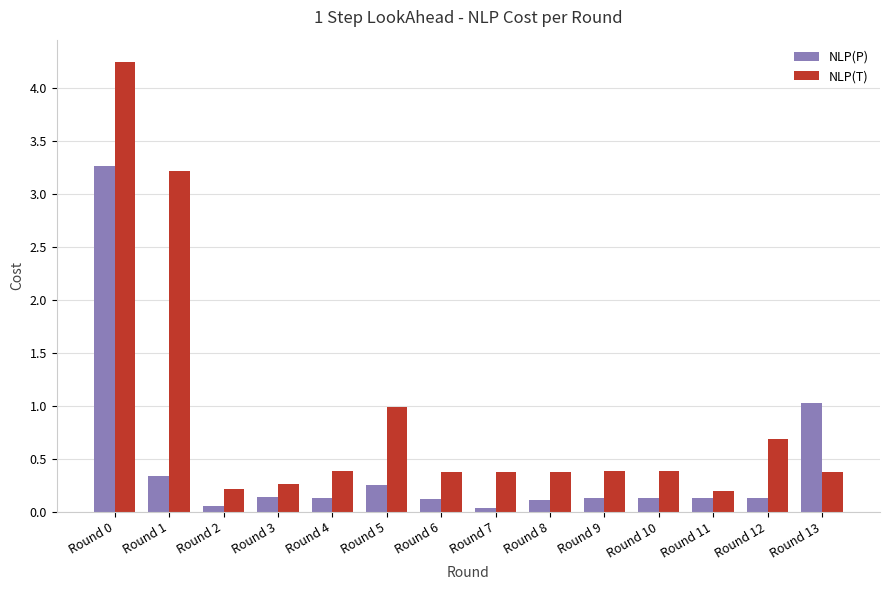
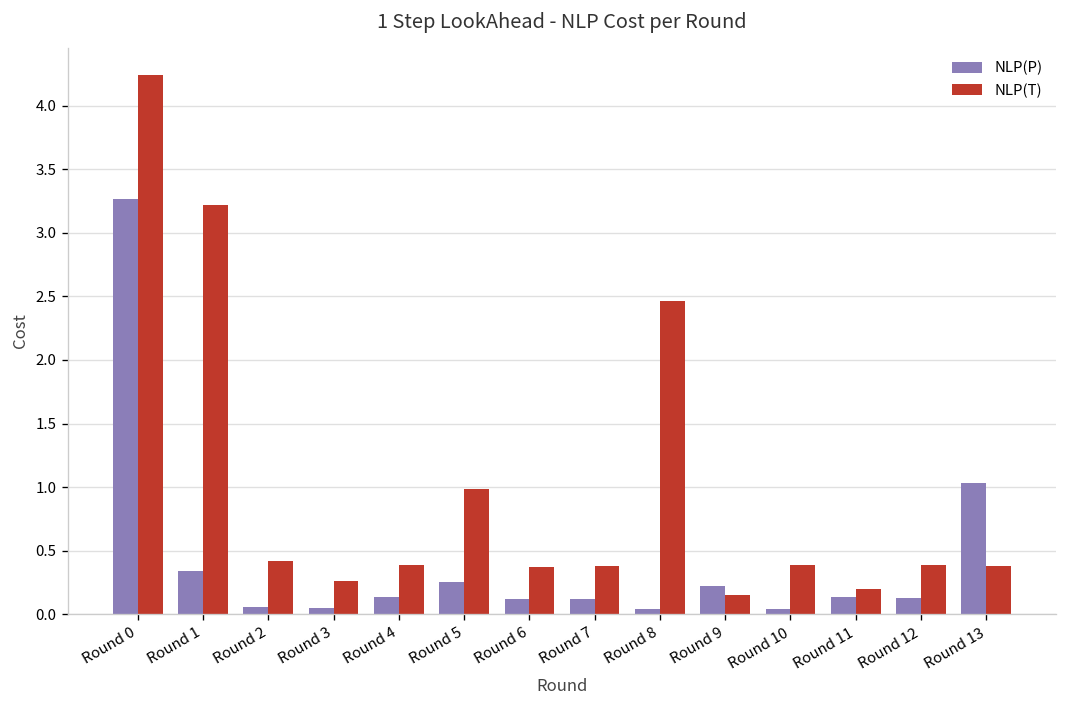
NLP(T), Round 2: 0.22 -> 0.42
NLP(P), Round 3: 0.14 -> 0.05
NLP(P), Round 7: 0.04 -> 0.12
NLP(P), Round 8: 0.12 -> 0.04
NLP(T), Round 8: 0.37 -> 2.46
NLP(P), Round 9: 0.13 -> 0.22
NLP(T), Round 9: 0.39 -> 0.15
NLP(P), Round 10: 0.13 -> 0.04
NLP(T), Round 12: 0.69 -> 0.39
